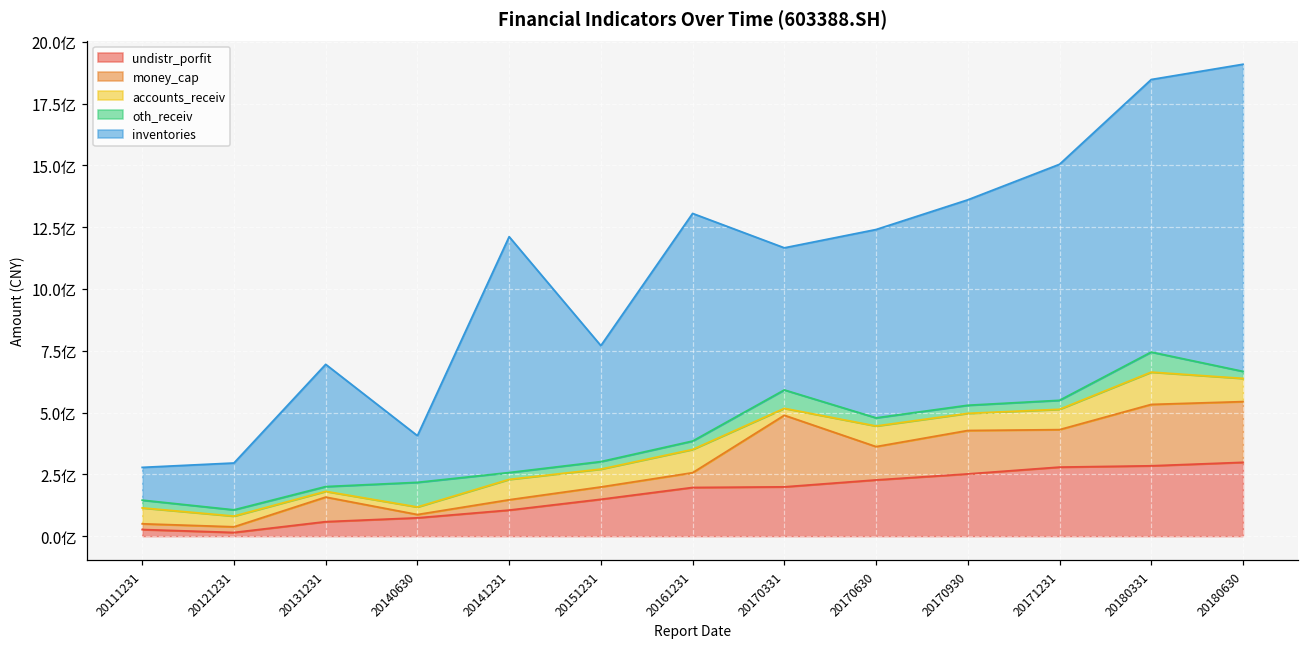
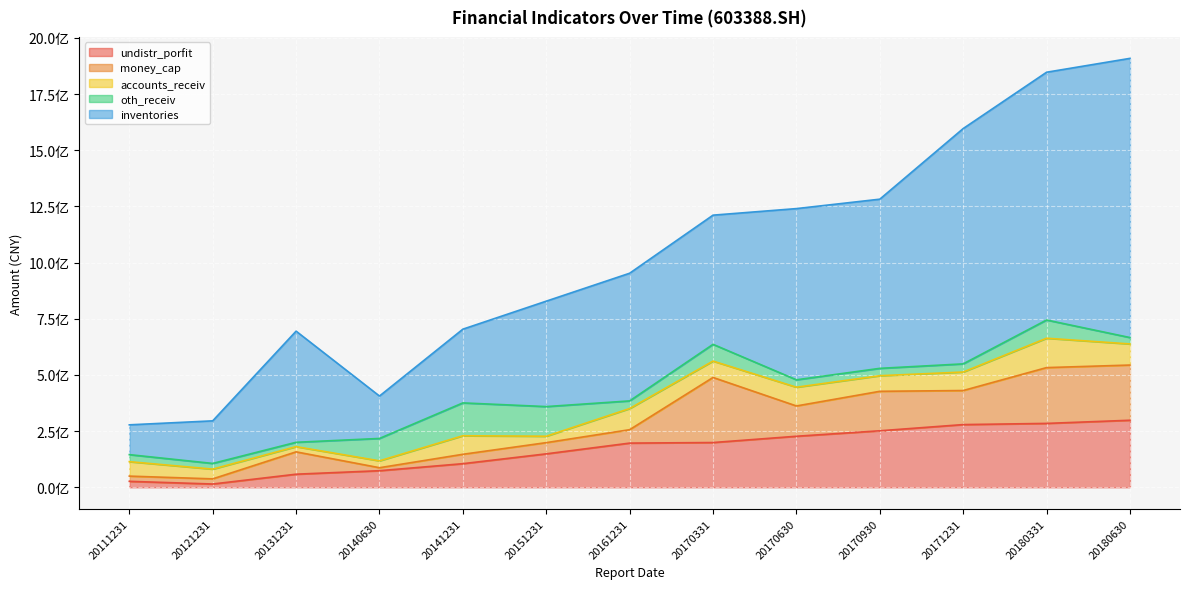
oth_receiv, 20141231: 0.3亿 -> 1.5亿
inventories, 20141231: 9.5亿 -> 3.3亿
accounts_receiv, 20151231: 0.7亿 -> 0.3亿
oth_receiv, 20151231: 0.3亿 -> 1.3亿
inventories, 20161231: 9.2亿 -> 5.7亿
accounts_receiv, 20170331: 0.3亿 -> 0.7亿
inventories, 20170930: 8.3亿 -> 7.5亿
inventories, 20171231: 9.5亿 -> 10.5亿
